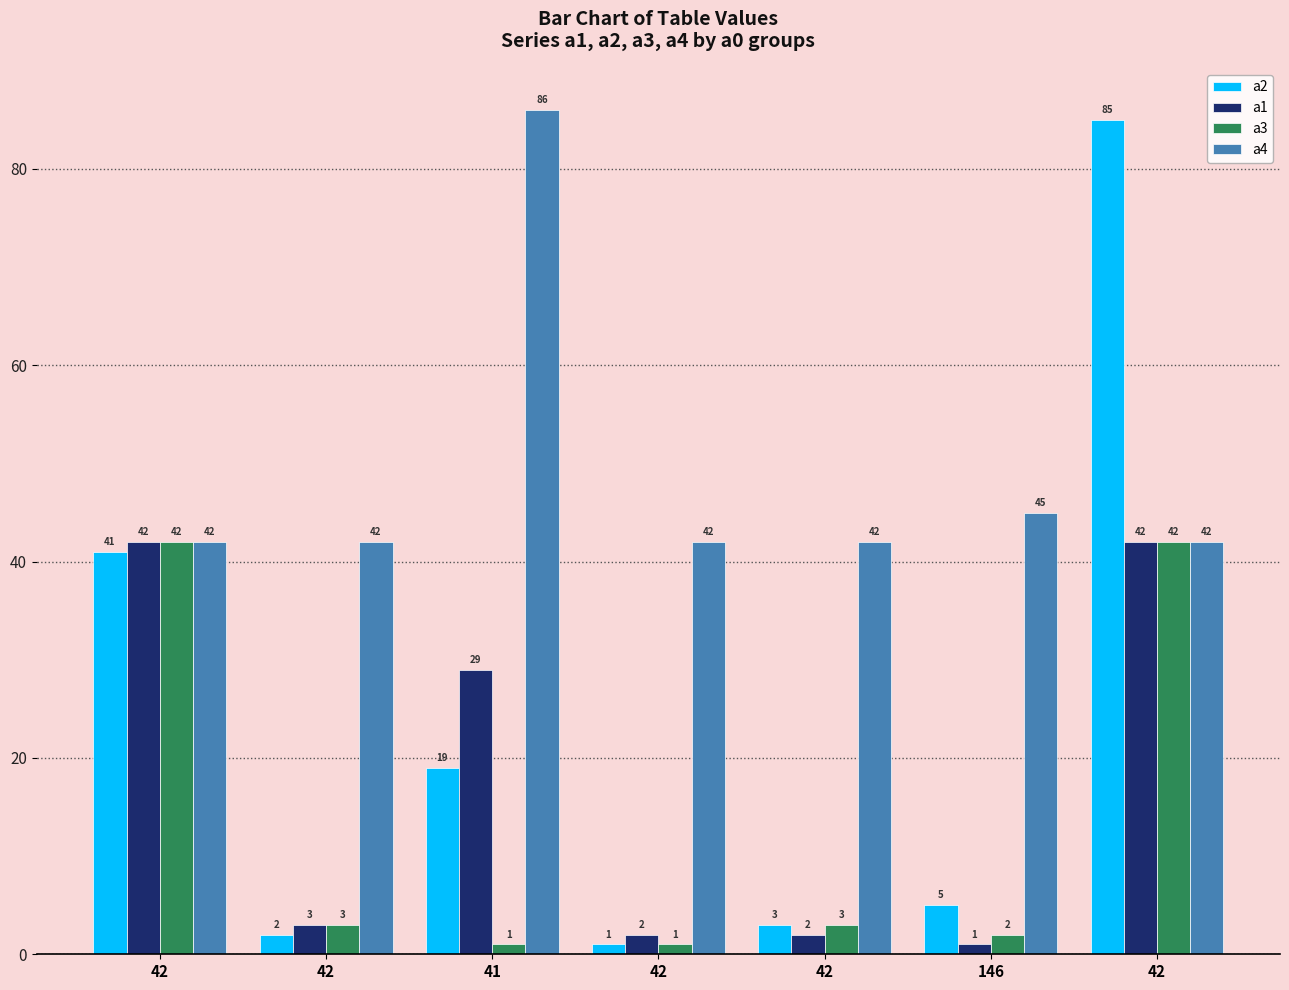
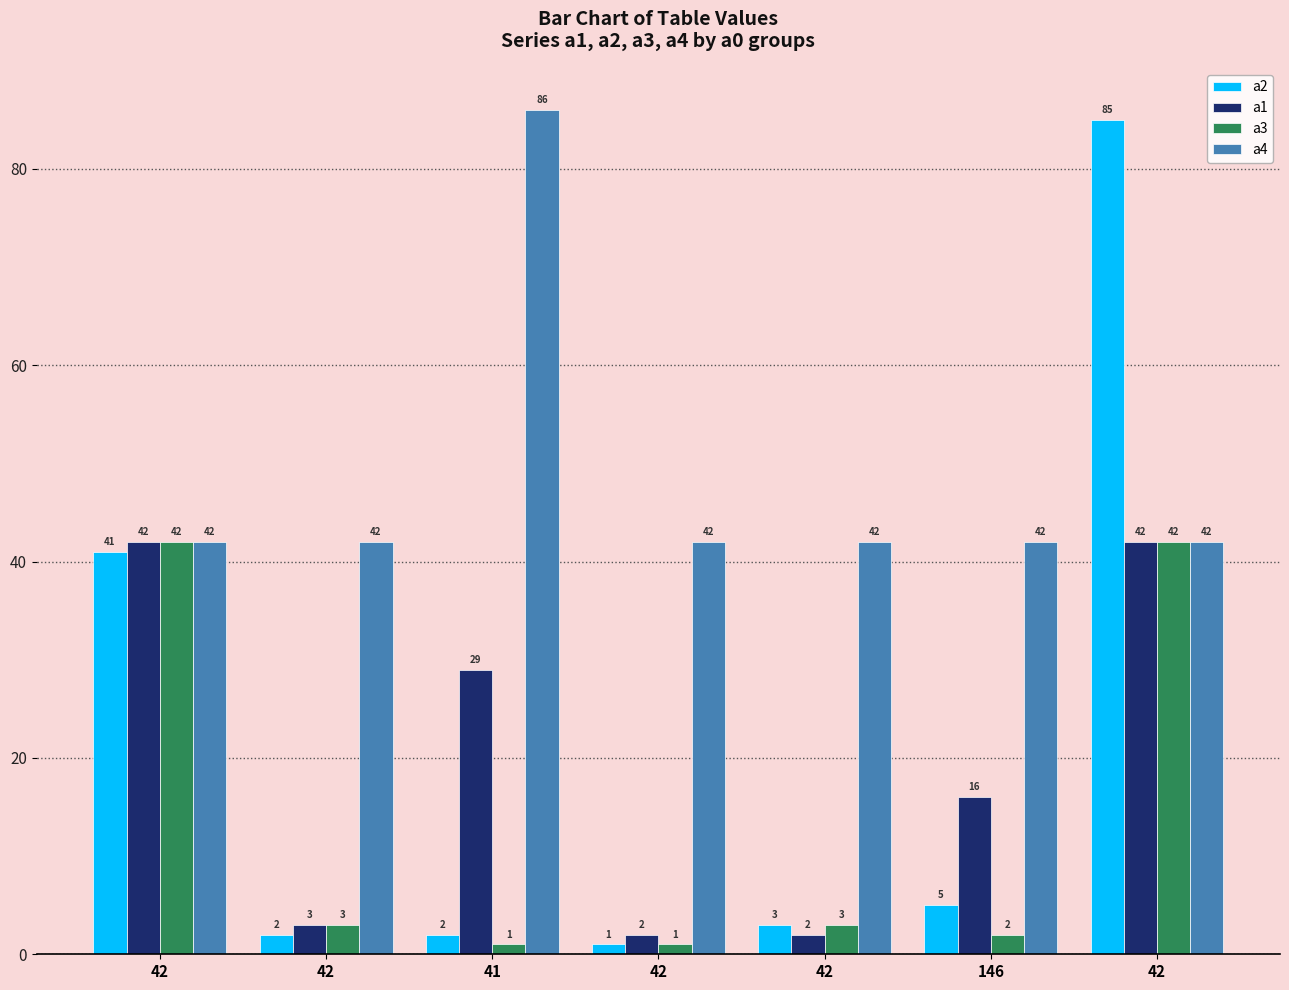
a2, 41: 19 -> 2
a1, 146: 1 -> 16
a4, 146: 45 -> 42
